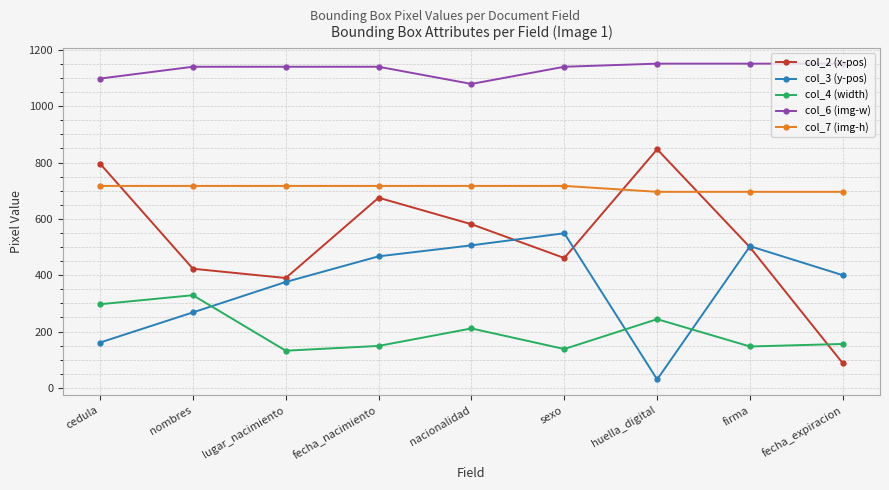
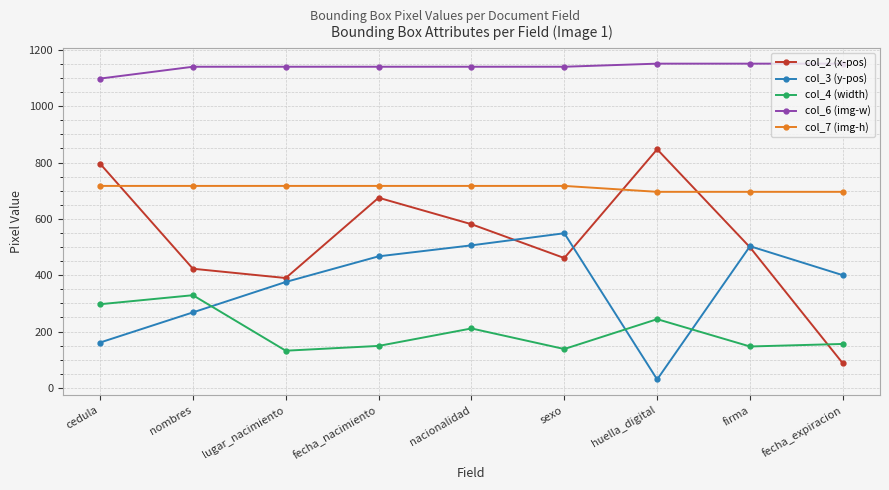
col_6 (img-w), nacionalidad: 1080 -> 1140
